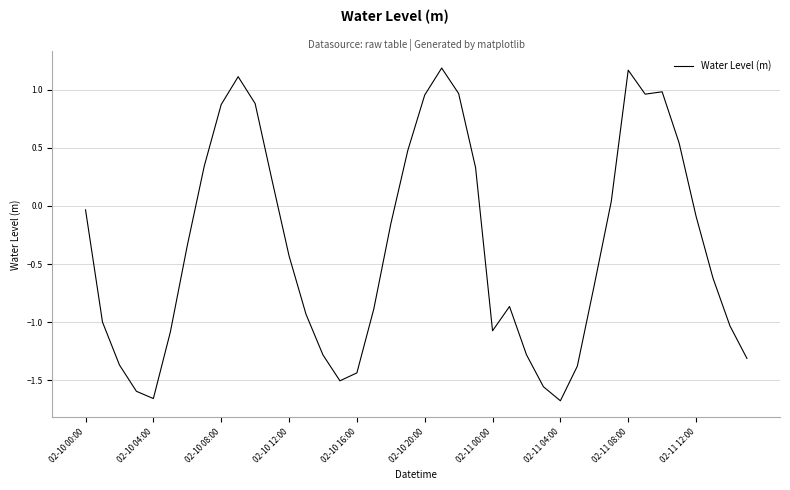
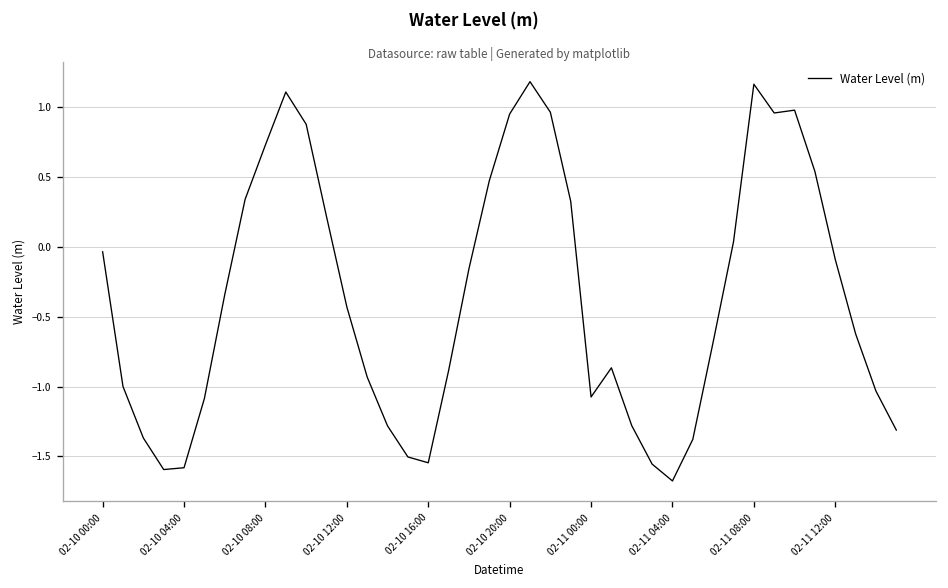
02-10 04:00: -1.66 -> -1.58
02-10 08:00: 0.87 -> 0.73
02-10 16:00: -1.44 -> -1.55
